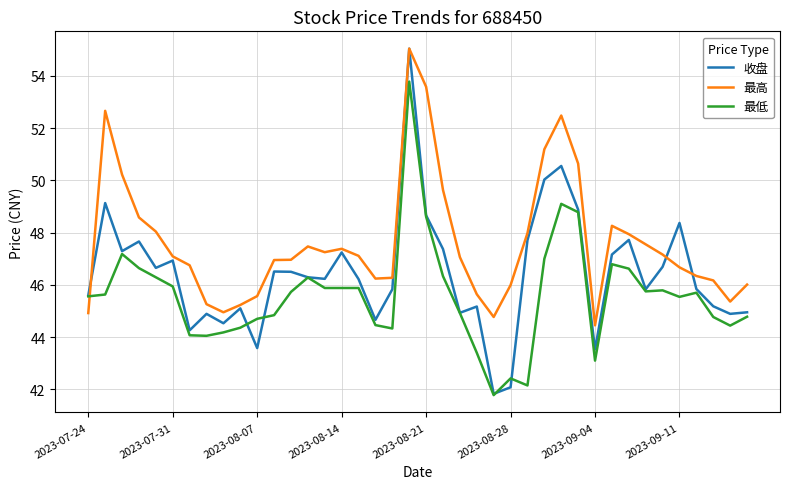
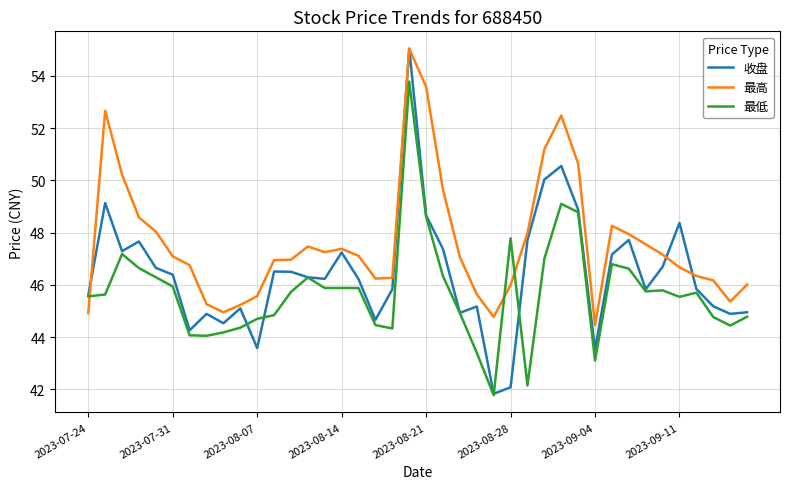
收盘, 2023-07-31: 46.9 -> 46.4
最低, 2023-08-28: 42.4 -> 47.8
